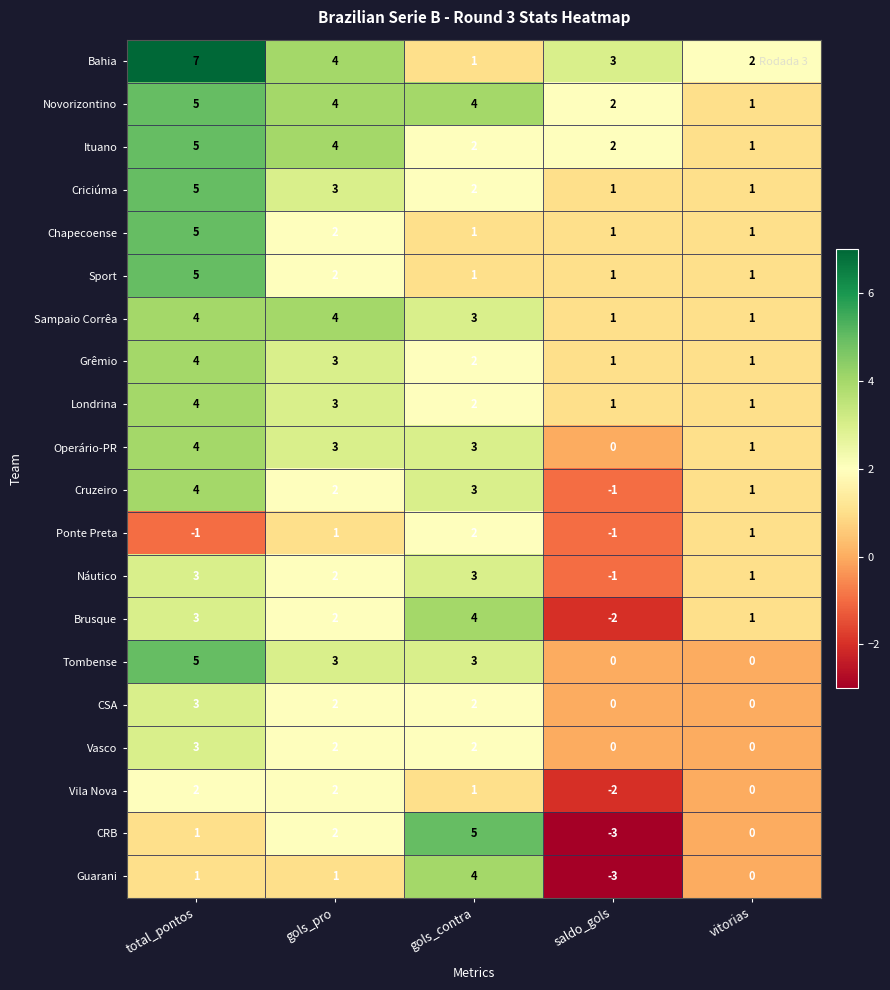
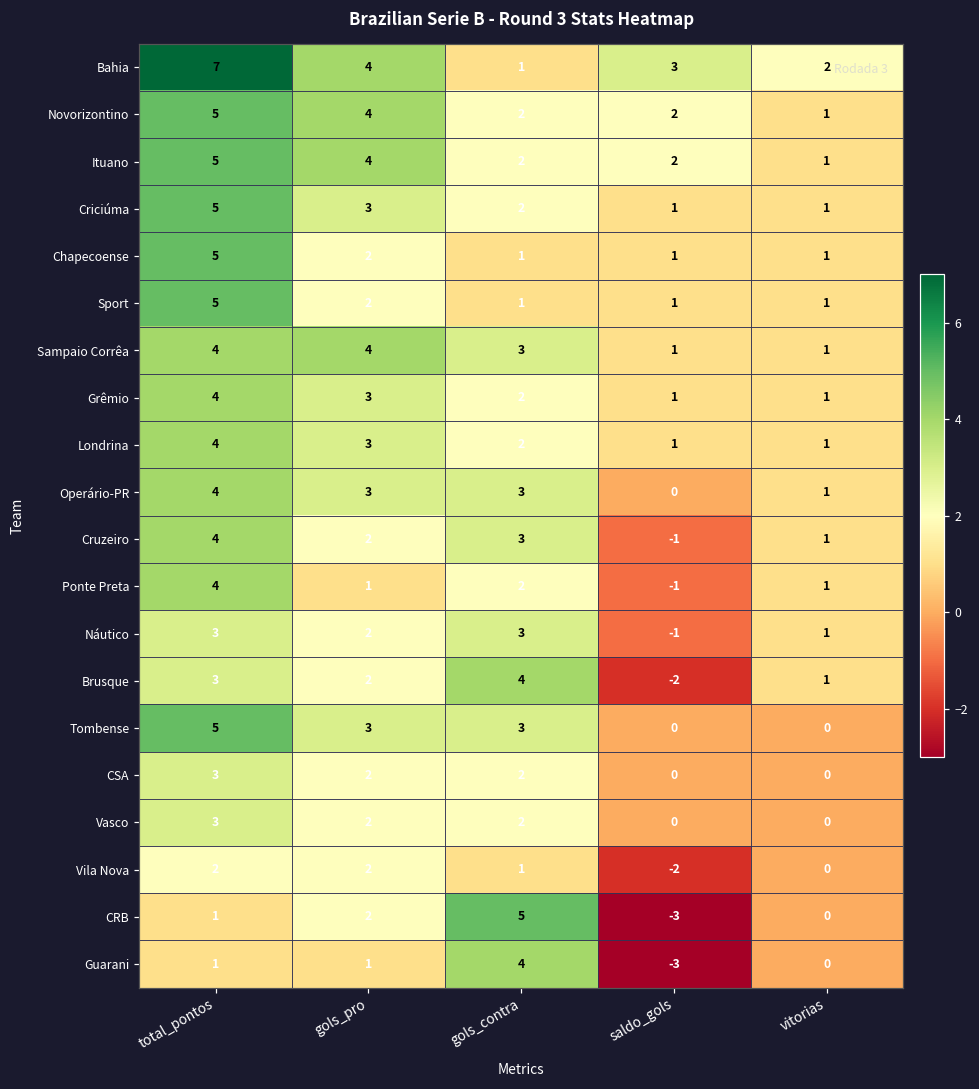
Novorizontino, gols_contra: 4 -> 2
Ponte Preta, total_pontos: -1 -> 4
